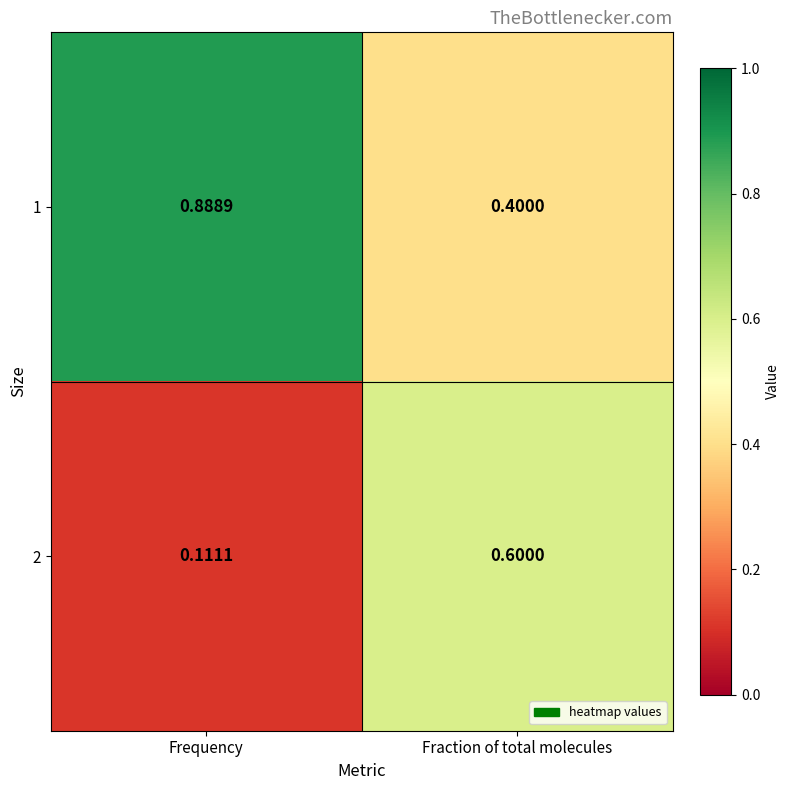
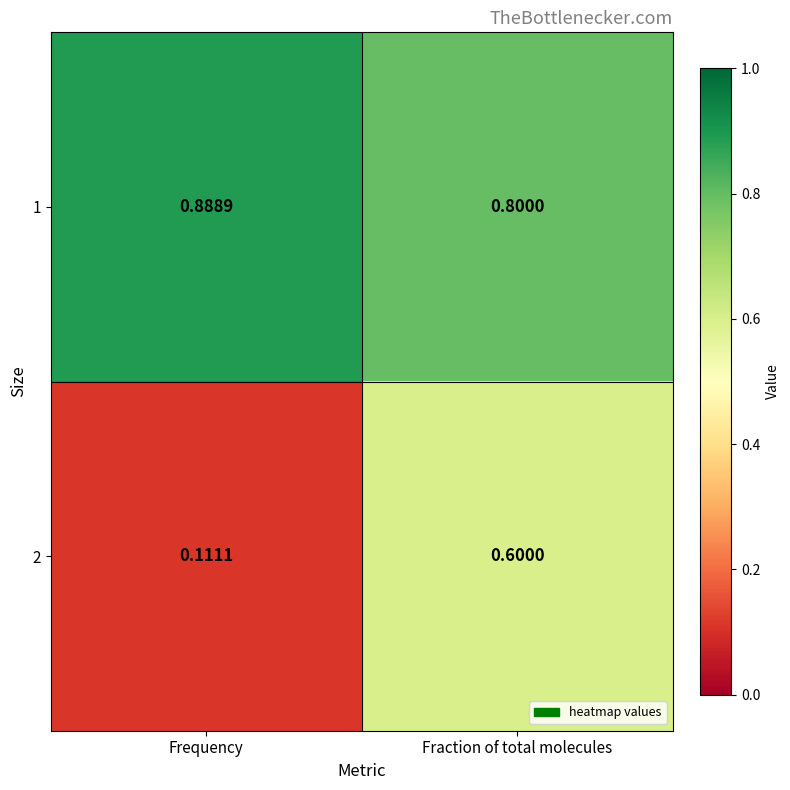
1, Fraction of total molecules: 0.4000 -> 0.8000
